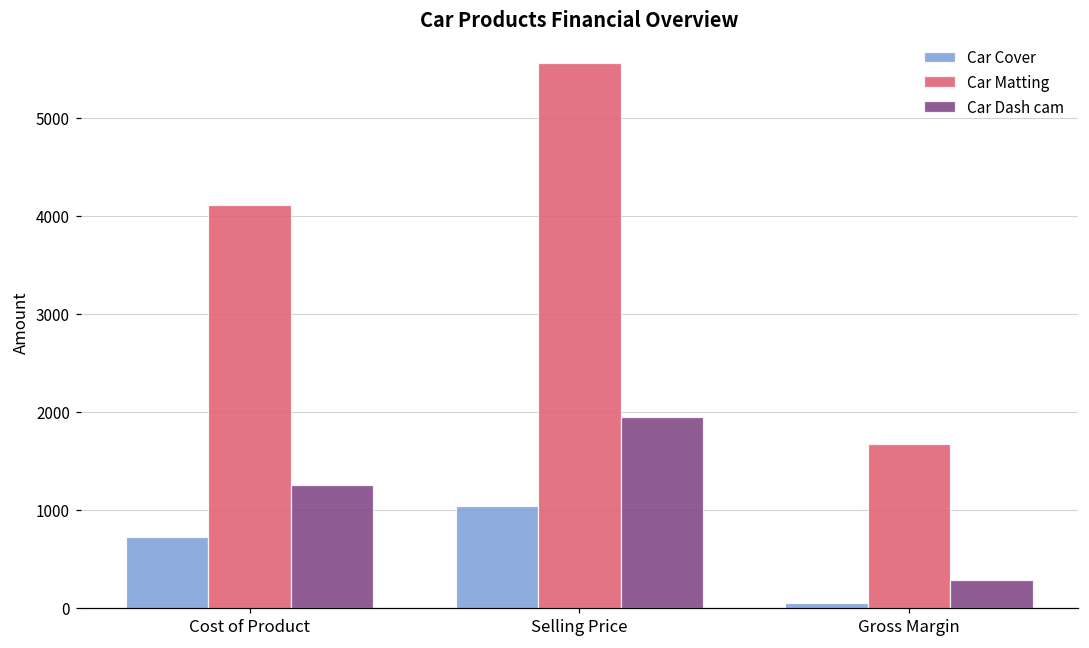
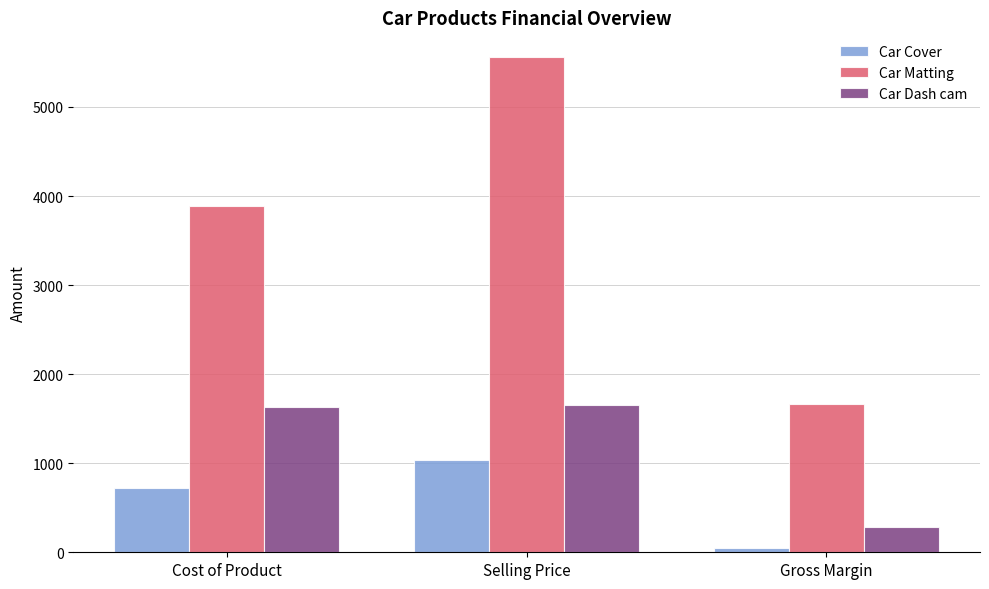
Car Matting, Cost of Product: 4100 -> 3900
Car Dash cam, Cost of Product: 1300 -> 1600
Car Dash cam, Selling Price: 1900 -> 1700
